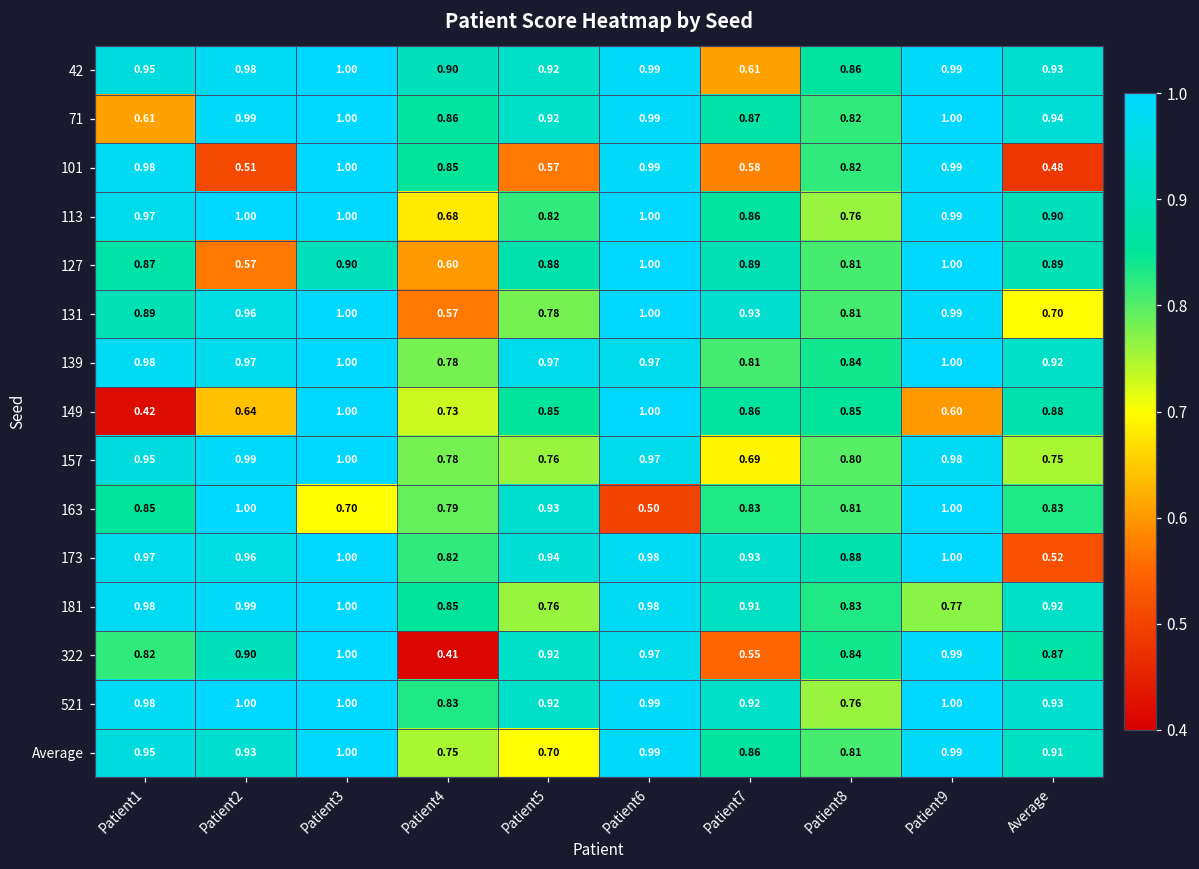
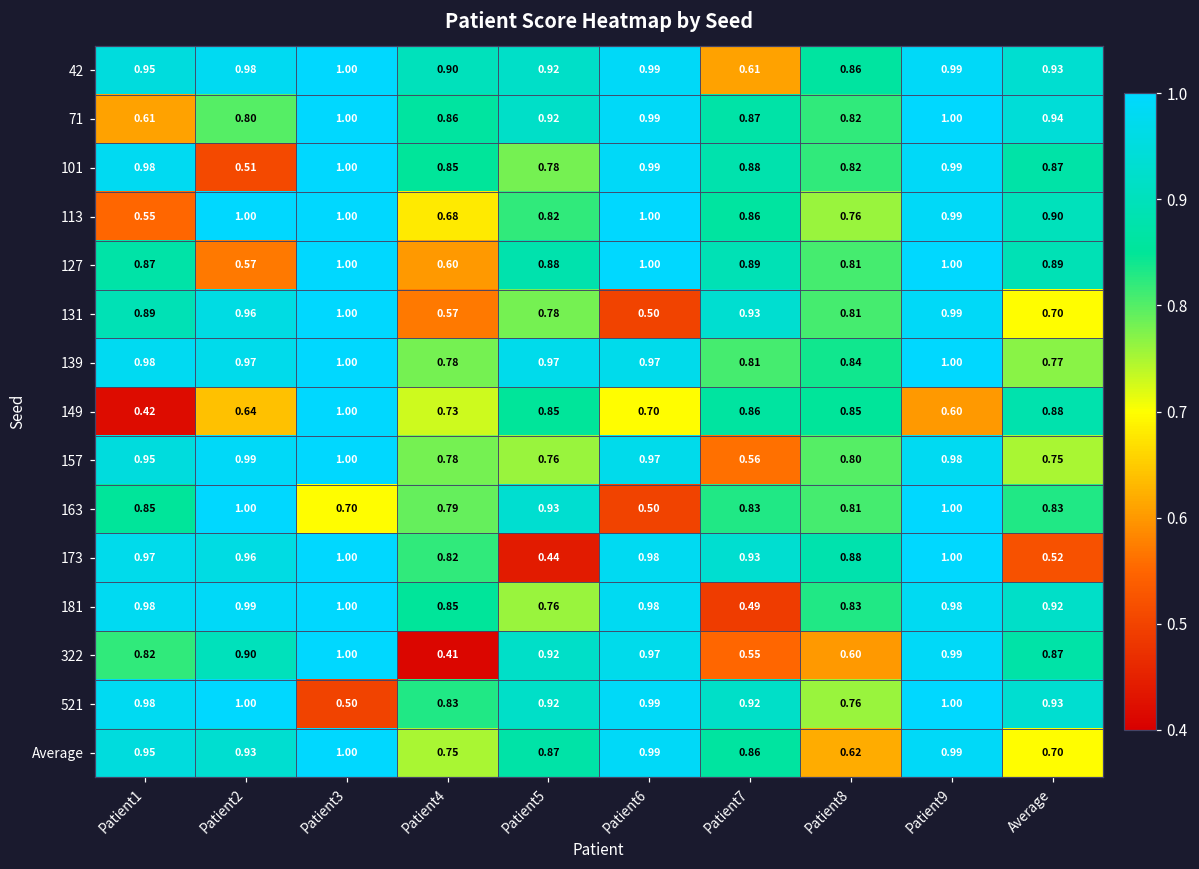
71, Patient2: 0.99 -> 0.80
101, Patient5: 0.57 -> 0.78
101, Patient7: 0.58 -> 0.88
101, Average: 0.48 -> 0.87
113, Patient1: 0.97 -> 0.55
127, Patient3: 0.90 -> 1.00
131, Patient6: 1.00 -> 0.50
139, Average: 0.92 -> 0.77
149, Patient6: 1.00 -> 0.70
157, Patient7: 0.69 -> 0.56
173, Patient5: 0.94 -> 0.44
181, Patient7: 0.91 -> 0.49
181, Patient9: 0.77 -> 0.98
322, Patient8: 0.84 -> 0.60
521, Patient3: 1.00 -> 0.50
Average, Patient5: 0.70 -> 0.87
Average, Patient8: 0.81 -> 0.62
Average, Average: 0.91 -> 0.70
